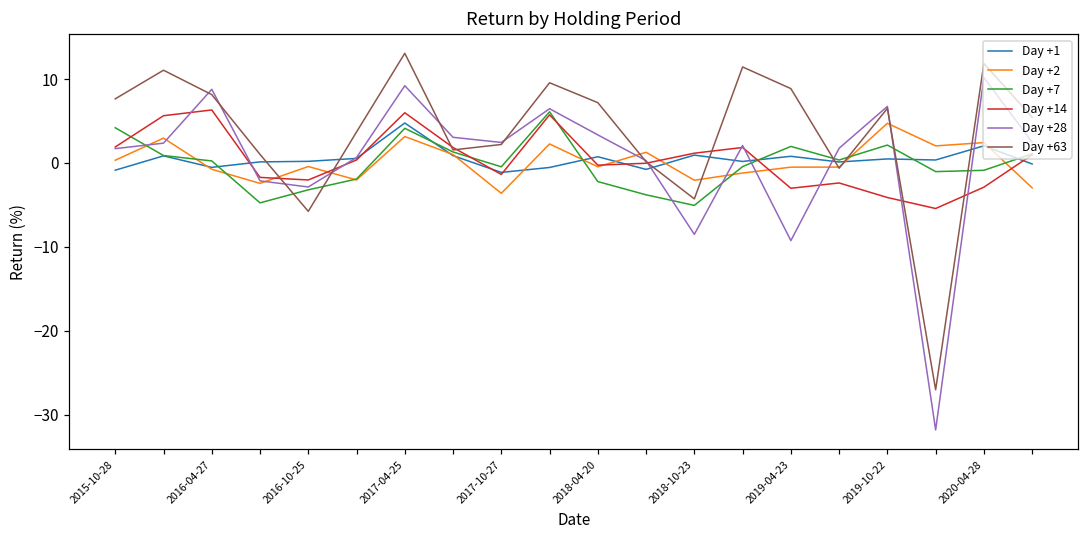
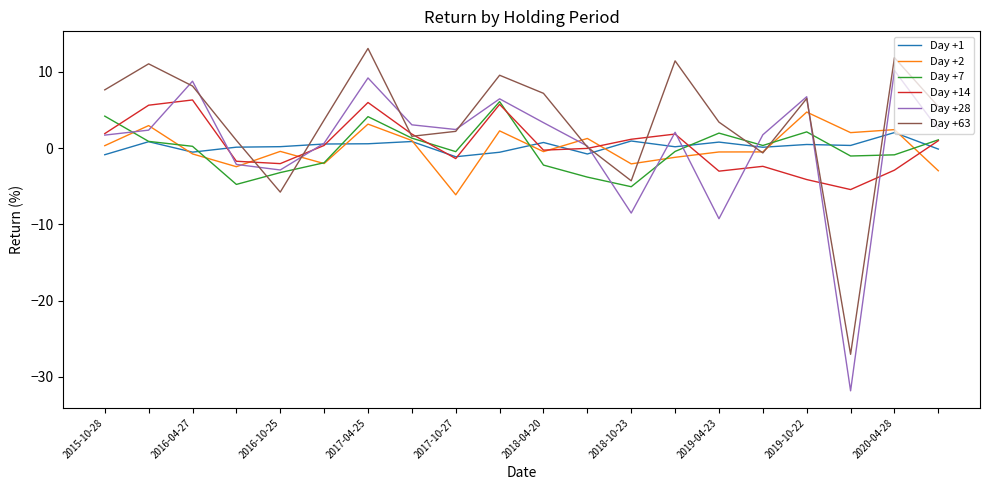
Day +1, 2017-04-25: 5 -> 1
Day +2, 2017-10-27: -4 -> -6
Day +63, 2019-04-23: 9 -> 3
